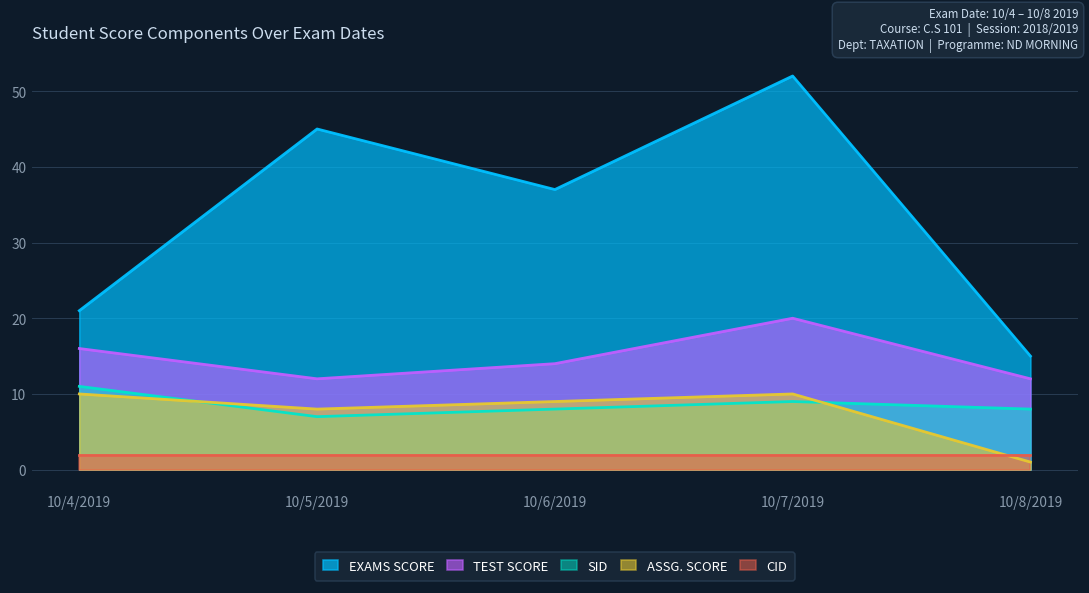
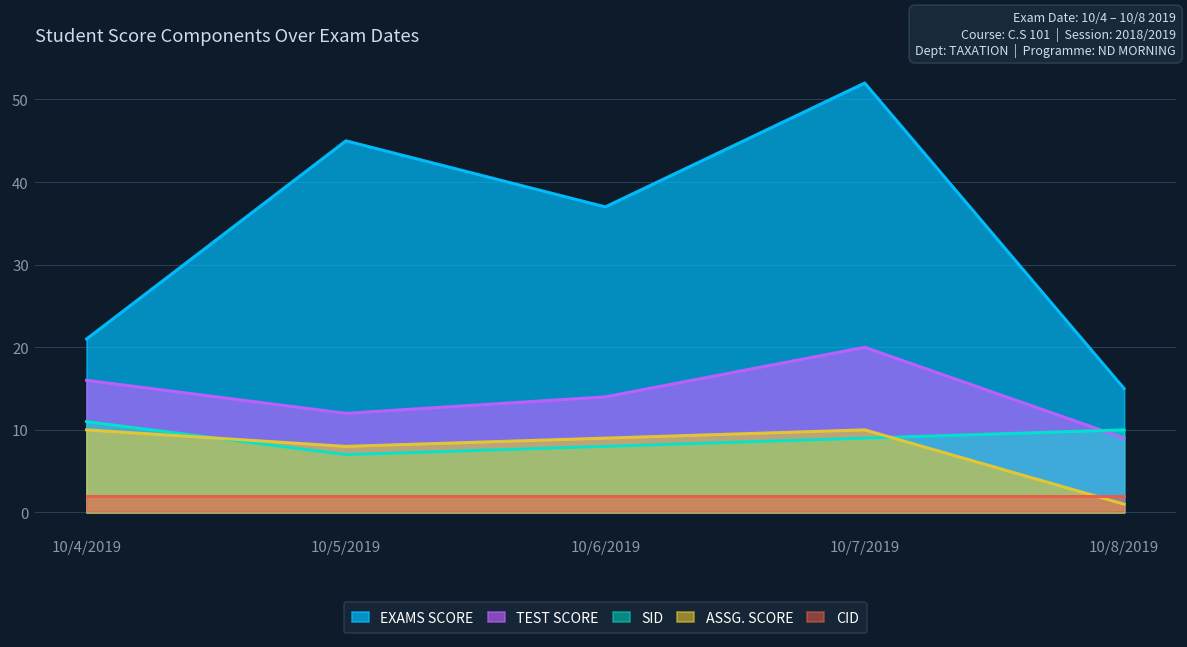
TEST SCORE, 10/8/2019: 12 -> 9
SID, 10/8/2019: 8 -> 10
